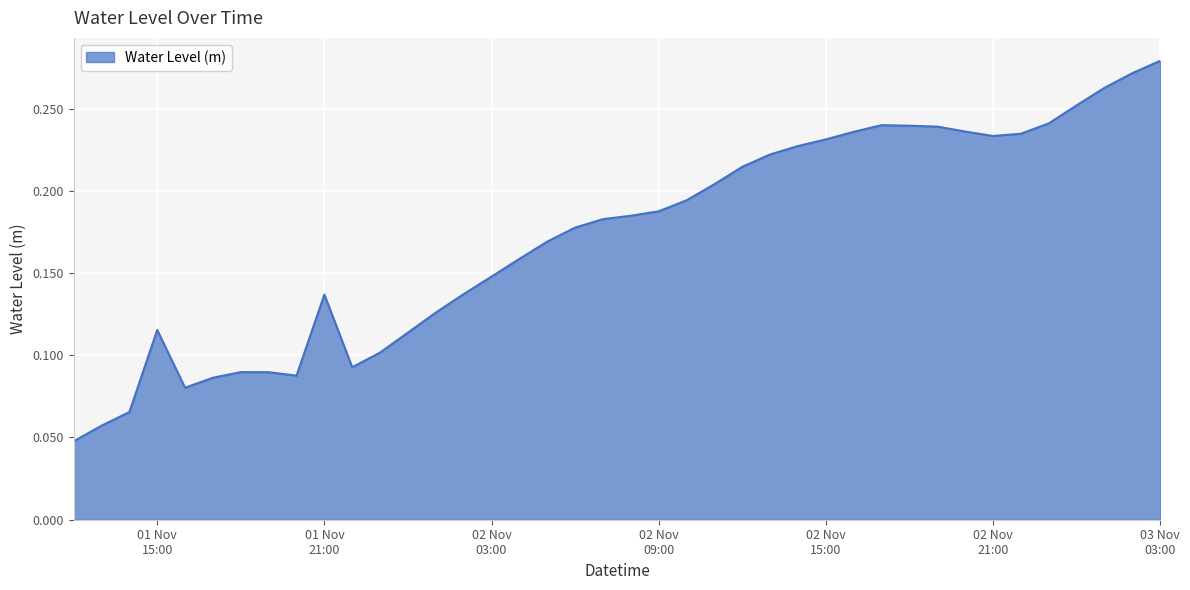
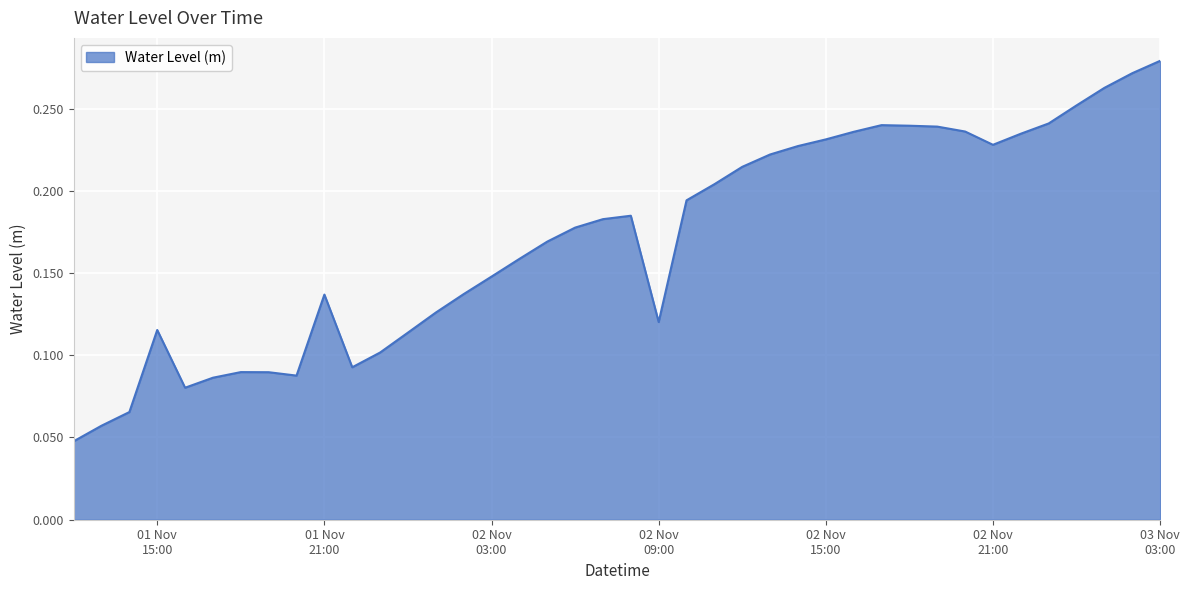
02 Nov 09:00: 0.188 -> 0.120
02 Nov 21:00: 0.233 -> 0.228
